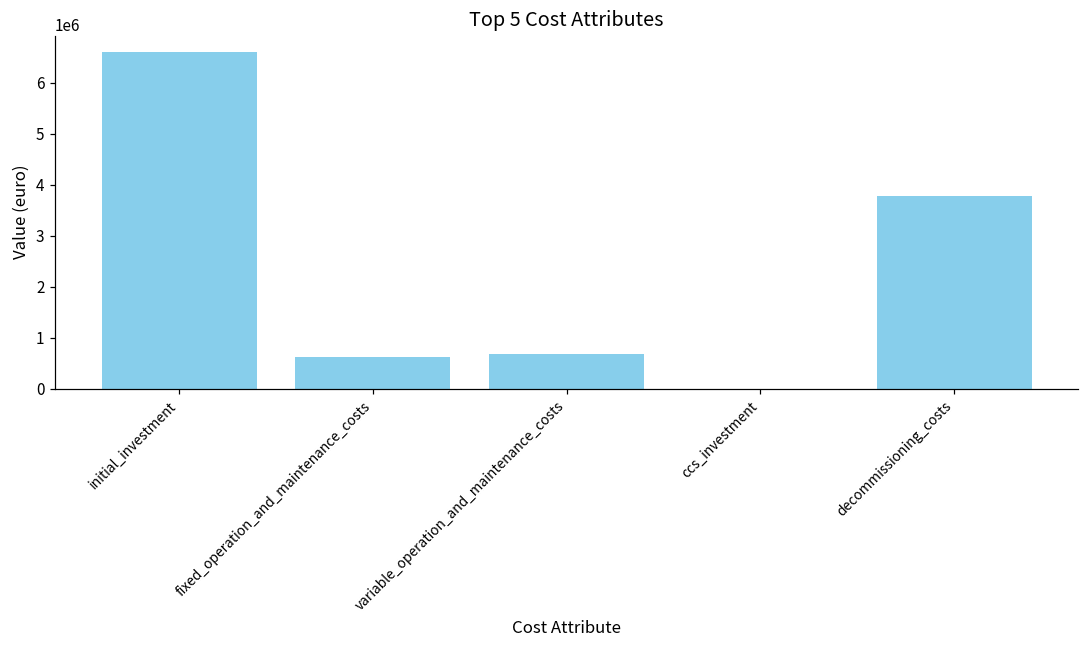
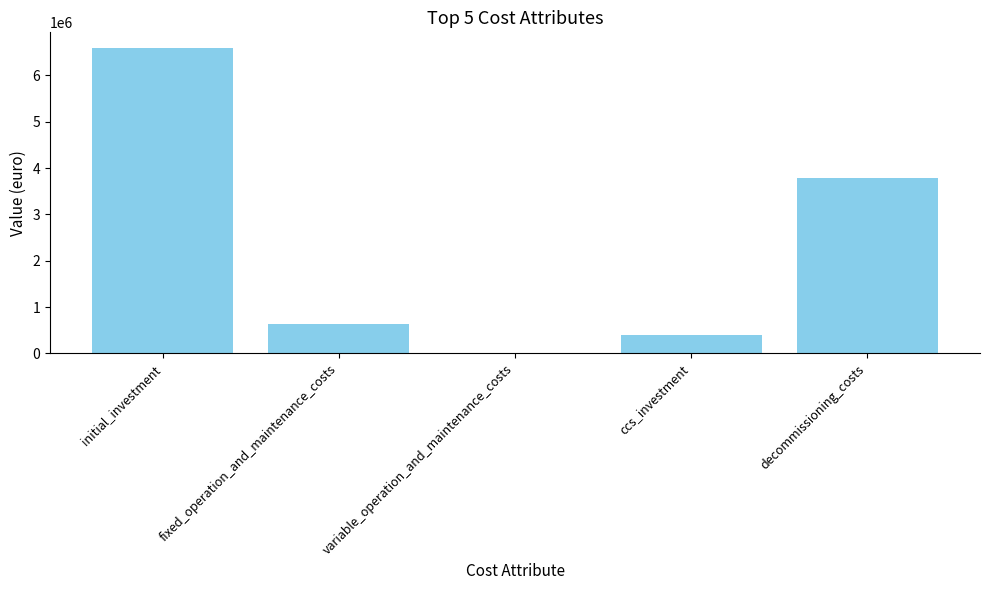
variable_operation_and_maintenance_costs: 700000 -> 0
ccs_investment: 0 -> 400000
